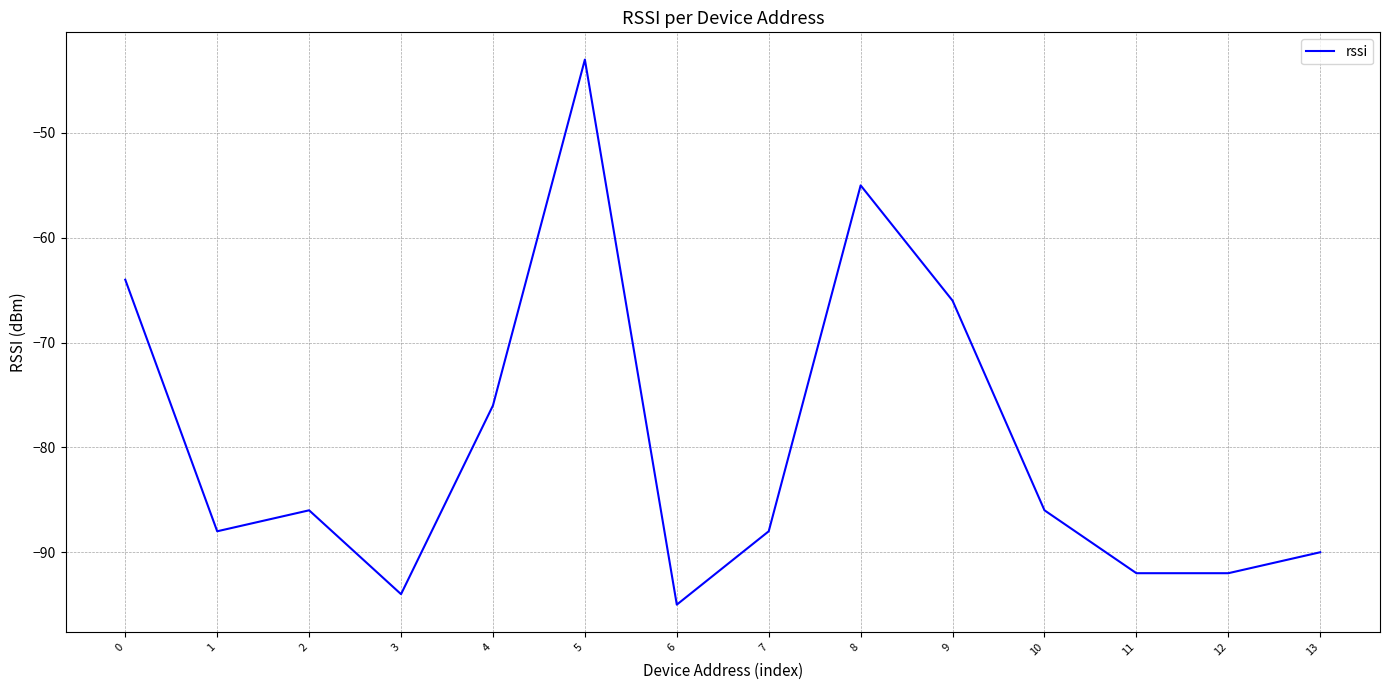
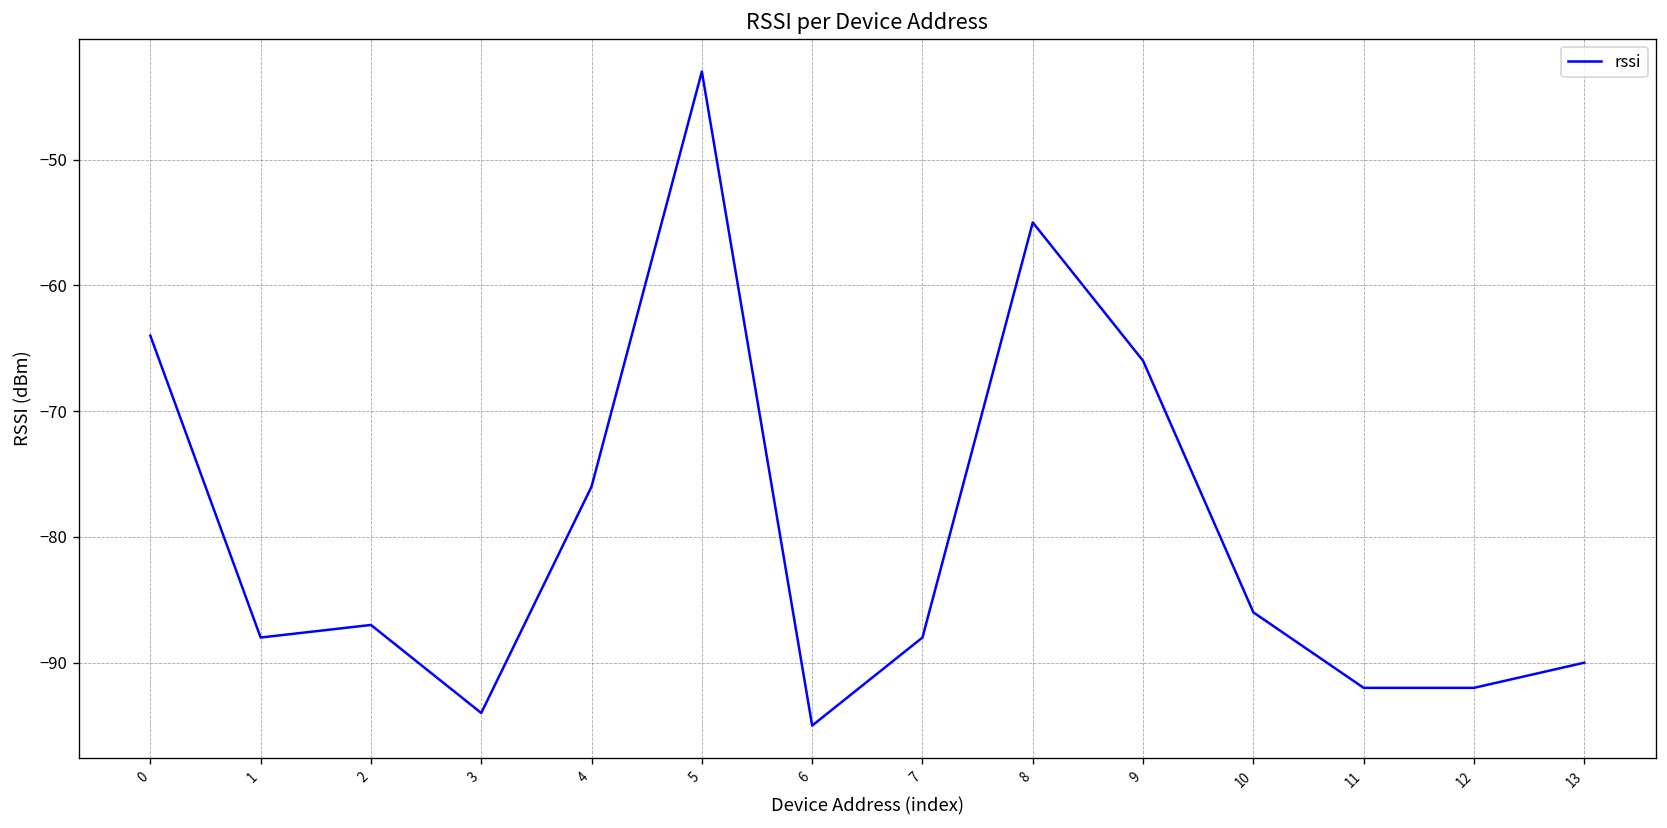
2: -86 -> -87
